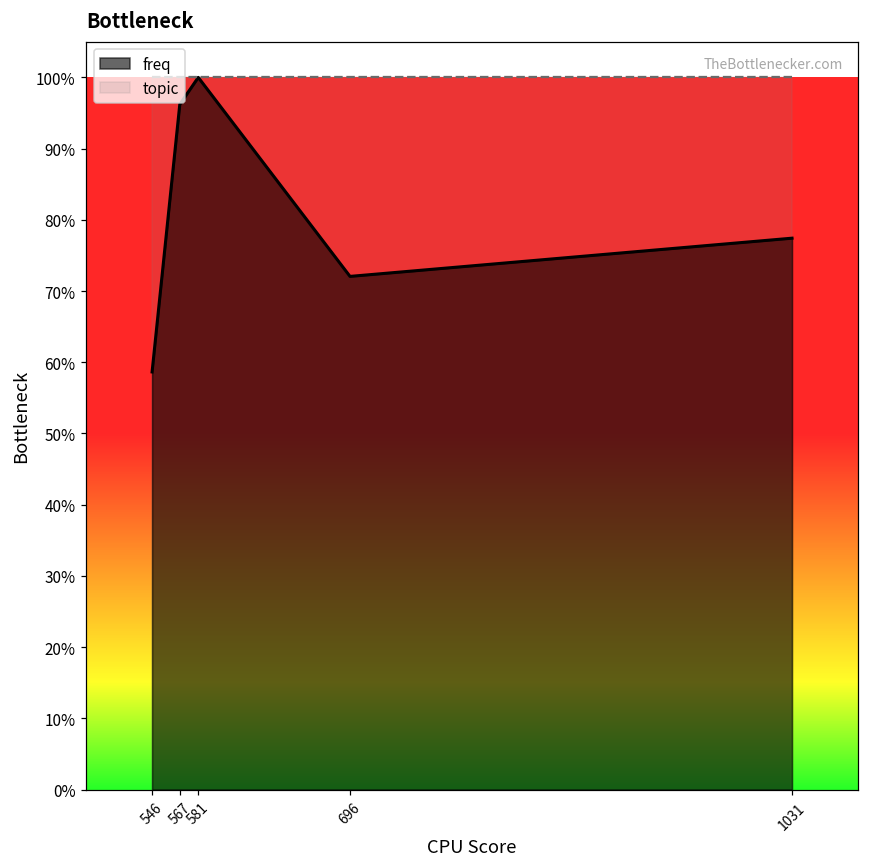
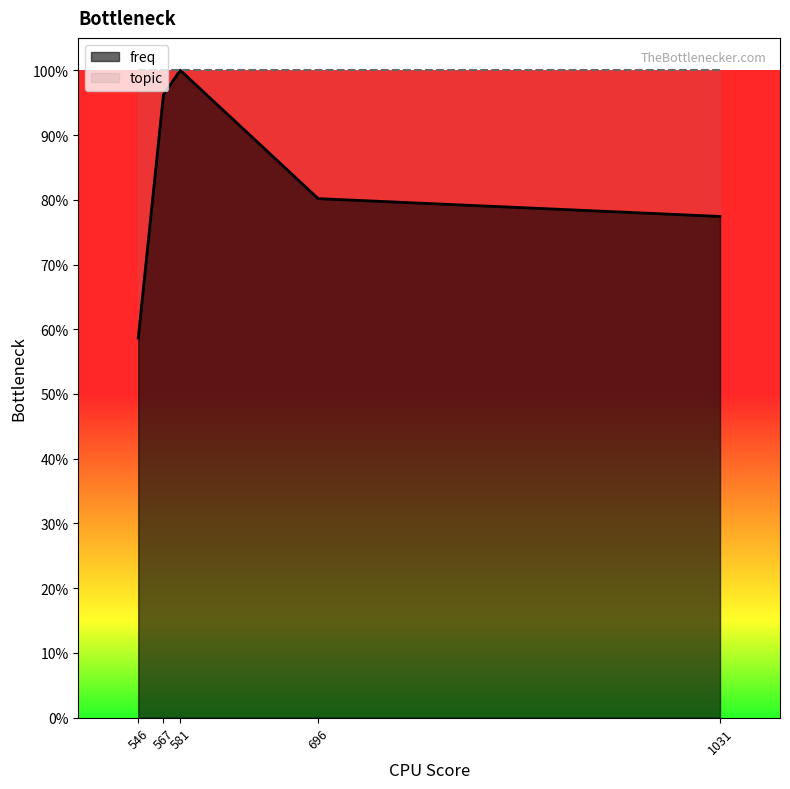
freq, 696: 72% -> 80%
